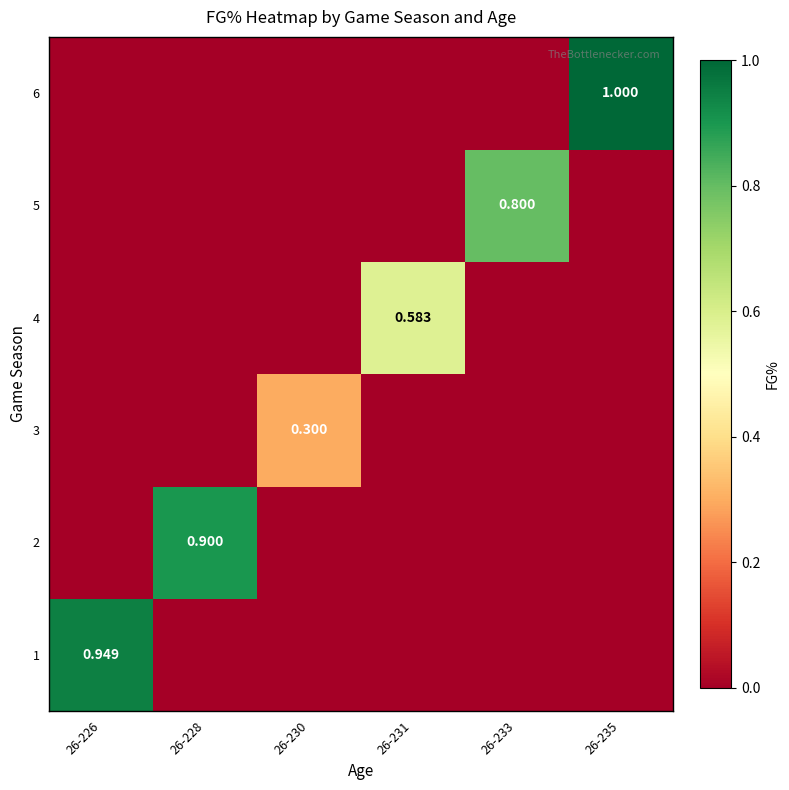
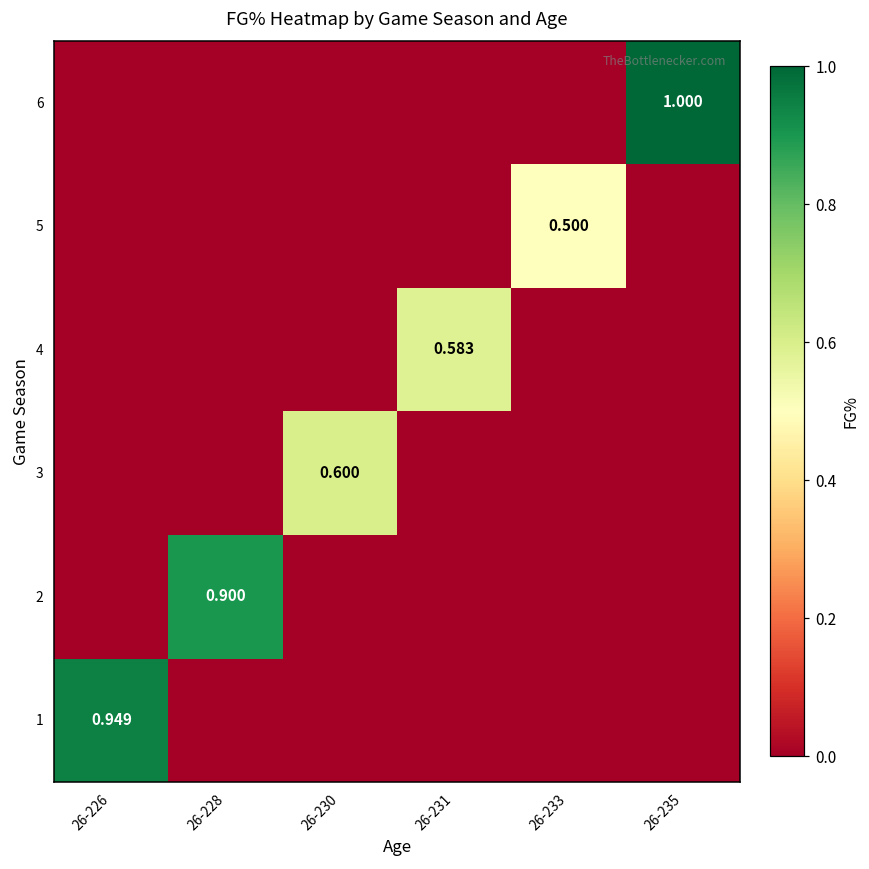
5, 26-233: 0.800 -> 0.500
3, 26-230: 0.300 -> 0.600
